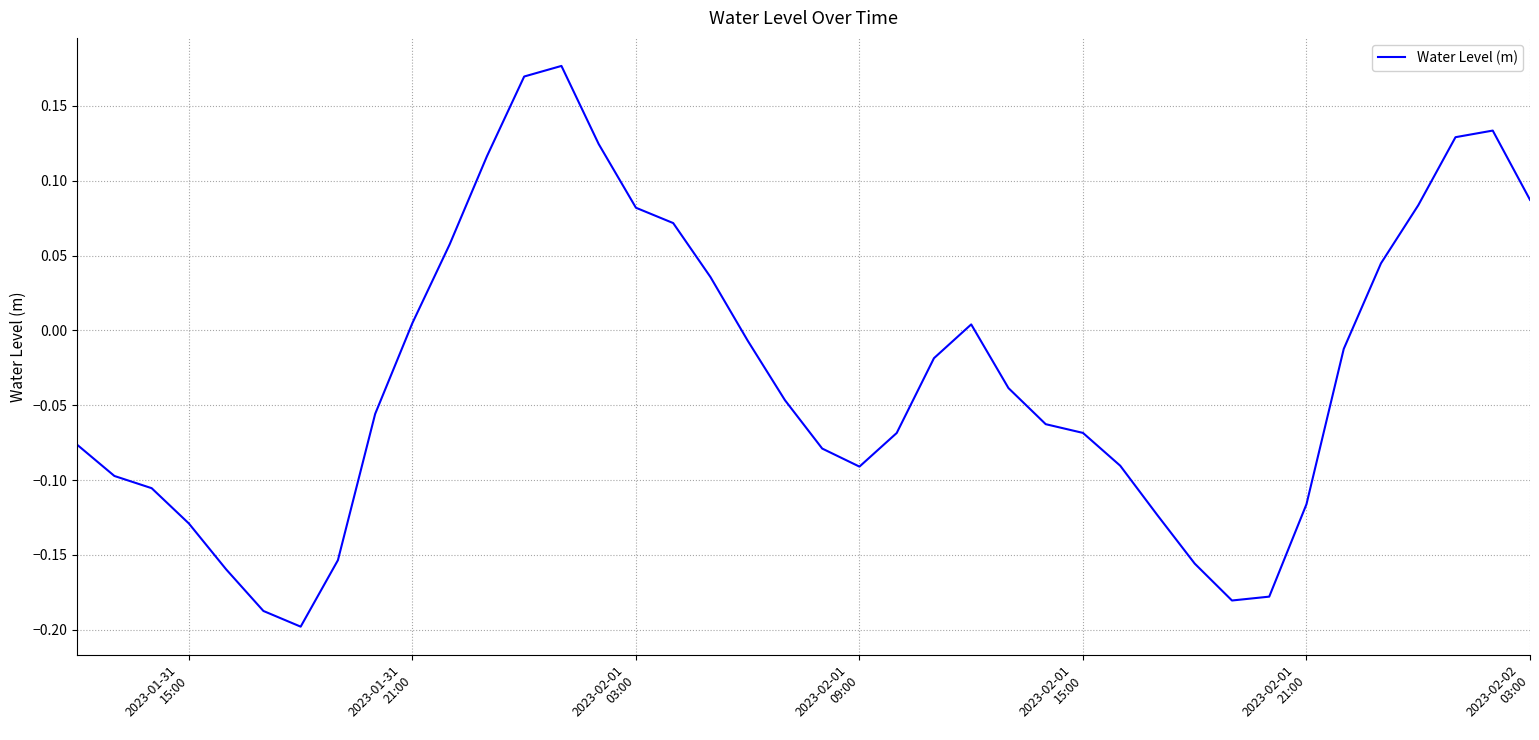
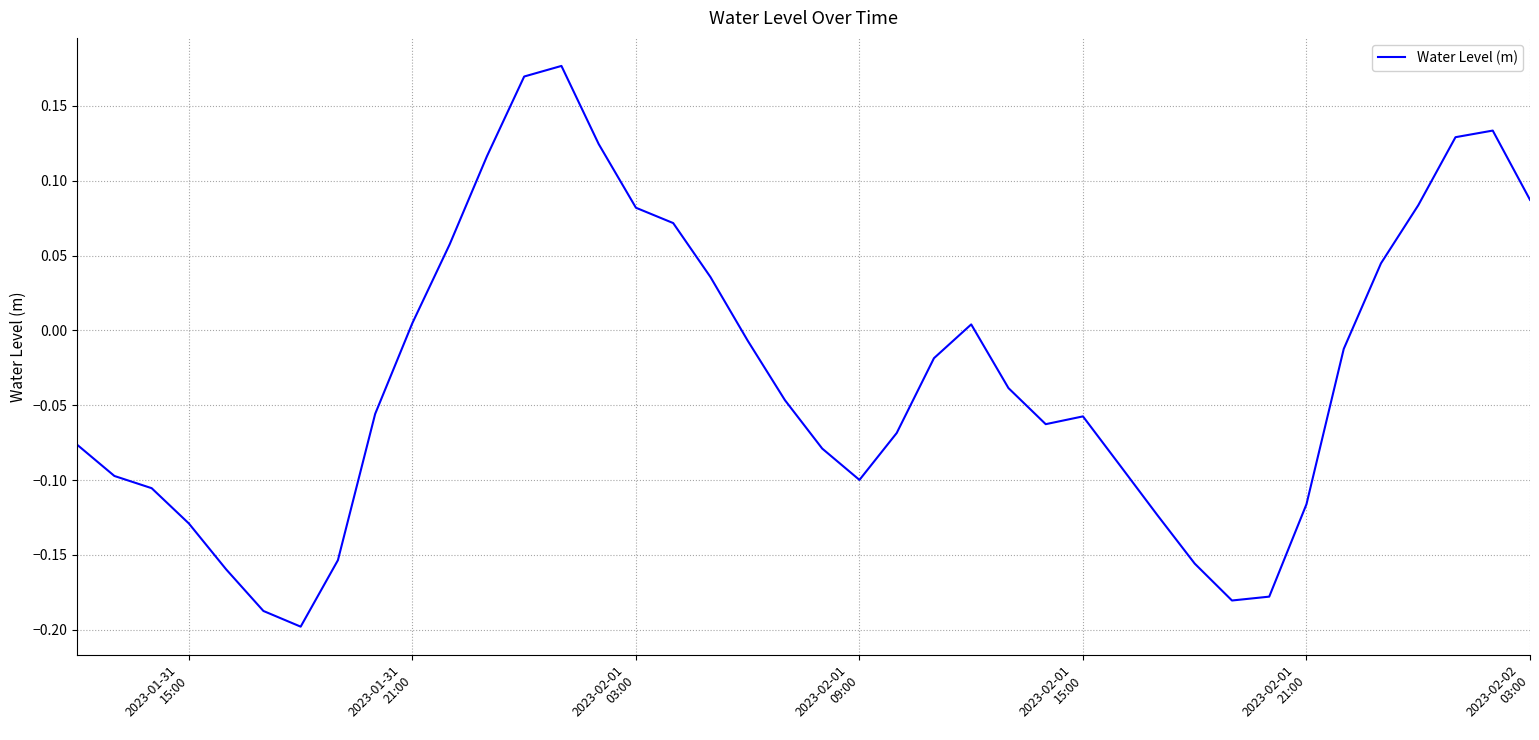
2023-02-01 09:00: -0.091 -> -0.100
2023-02-01 15:00: -0.068 -> -0.057
